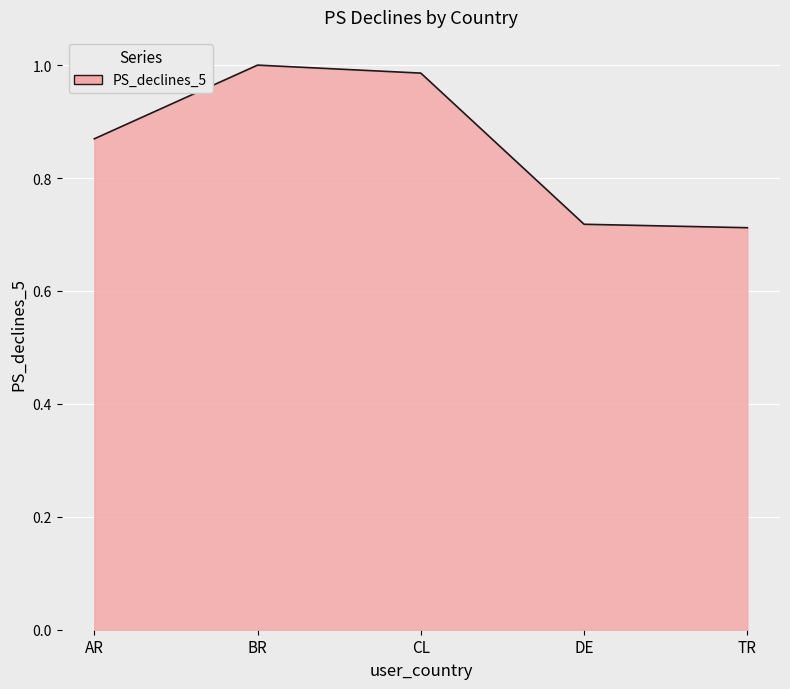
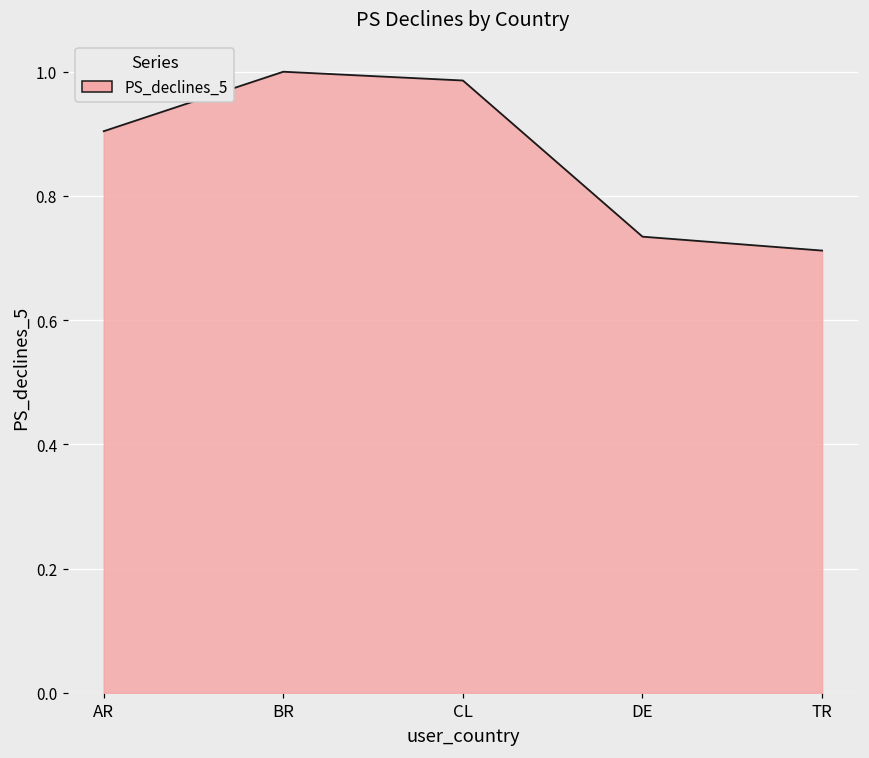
AR: 0.87 -> 0.90
DE: 0.72 -> 0.73
